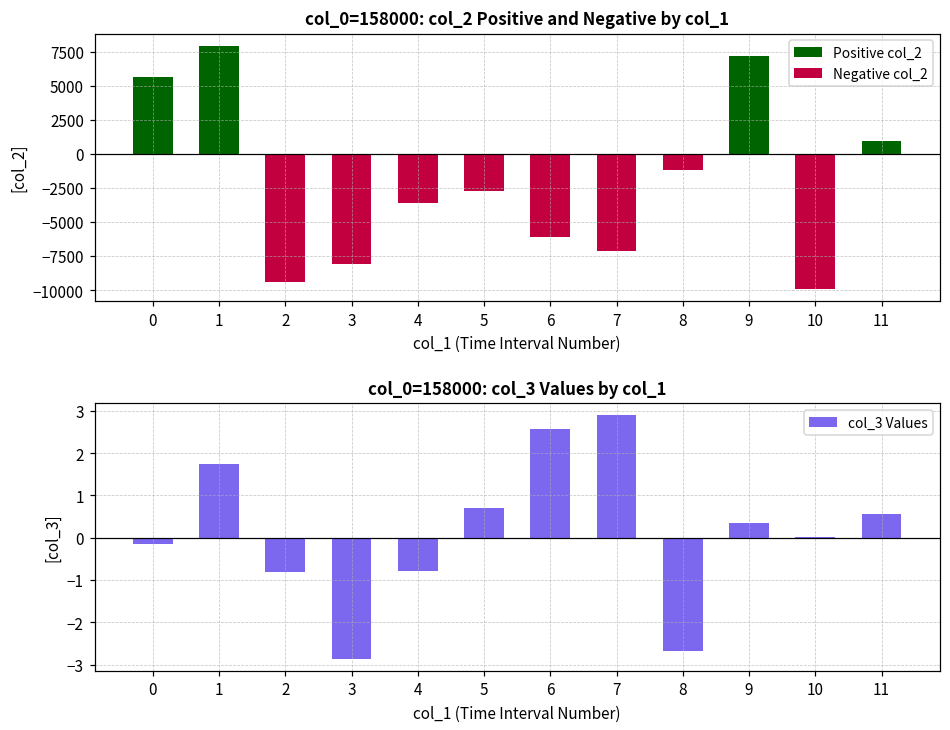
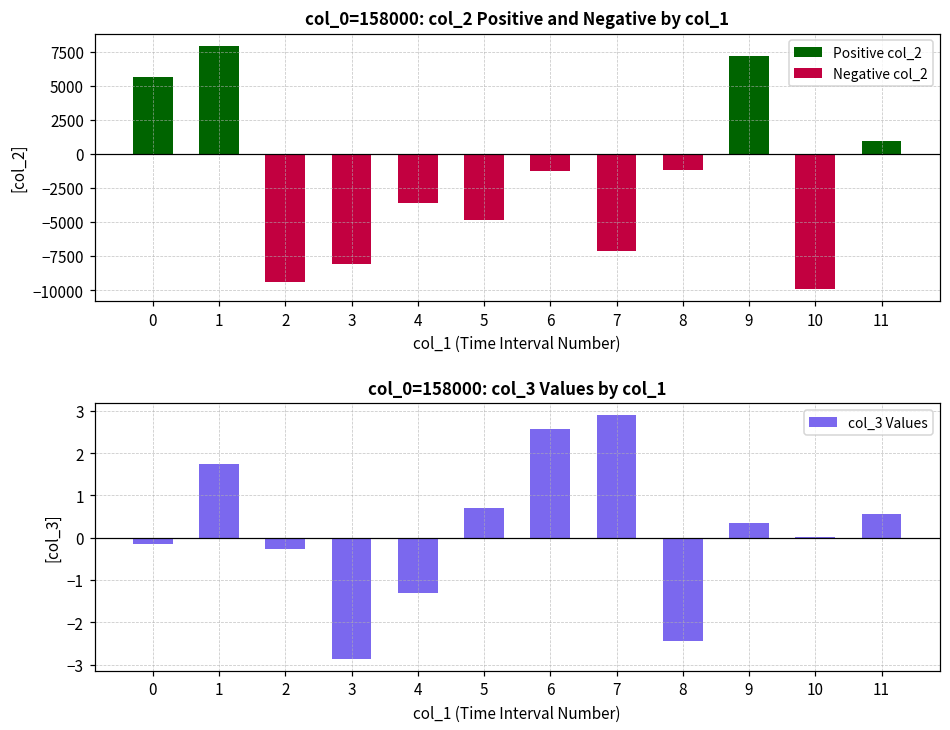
col_0=158000: col_2 Positive and Negative by col_1, Negative col_2, 5: -2700 -> -4900
col_0=158000: col_2 Positive and Negative by col_1, Negative col_2, 6: -6100 -> -1200
col_0=158000: col_3 Values by col_1, 2: -0.8 -> -0.3
col_0=158000: col_3 Values by col_1, 4: -0.8 -> -1.3
col_0=158000: col_3 Values by col_1, 8: -2.7 -> -2.4
